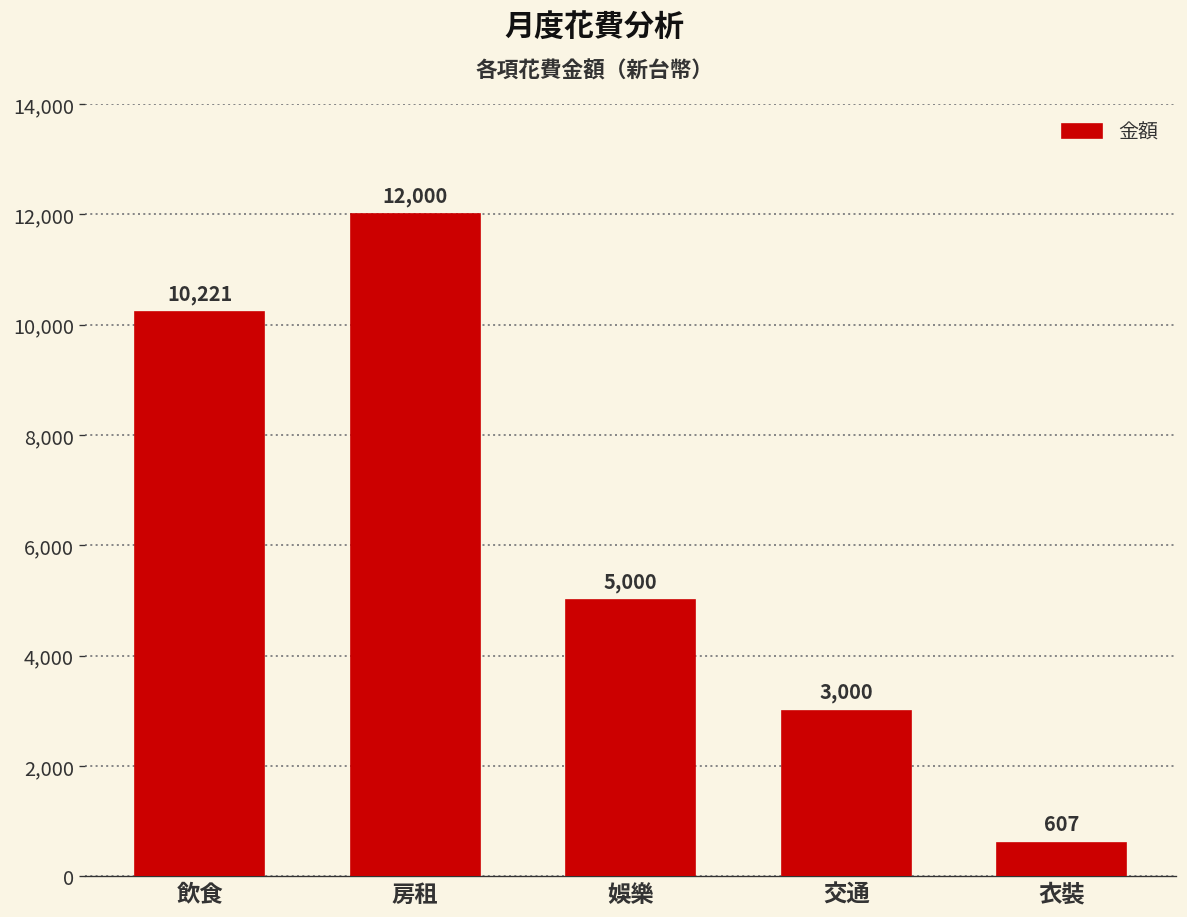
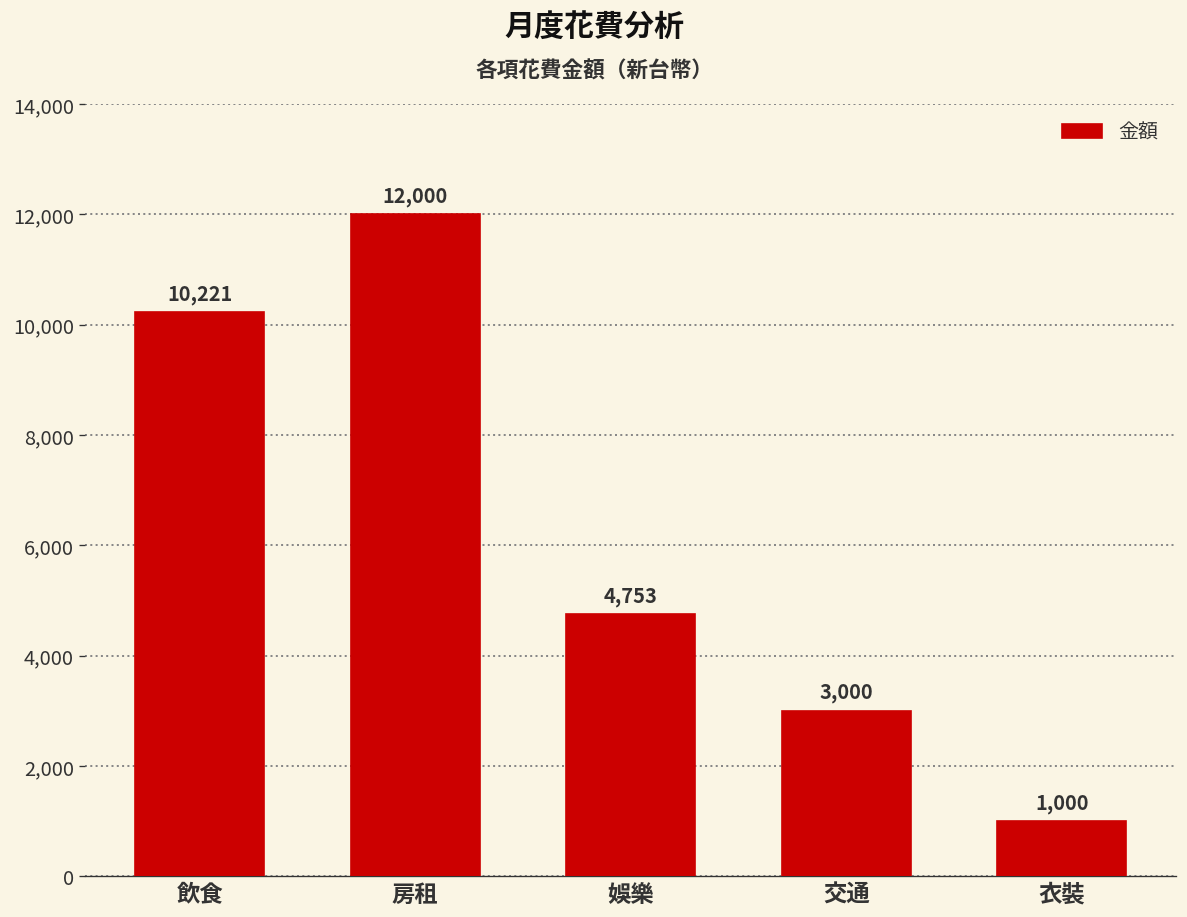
娛樂: 5,000 -> 4,753
衣裝: 607 -> 1,000
